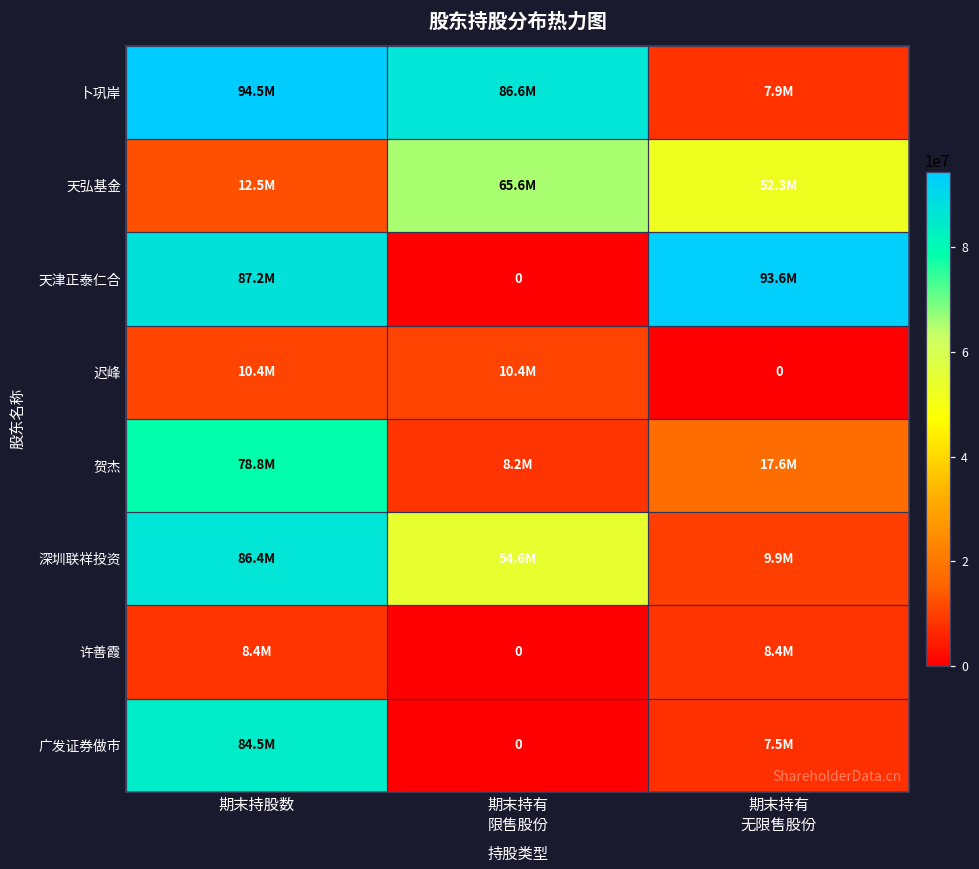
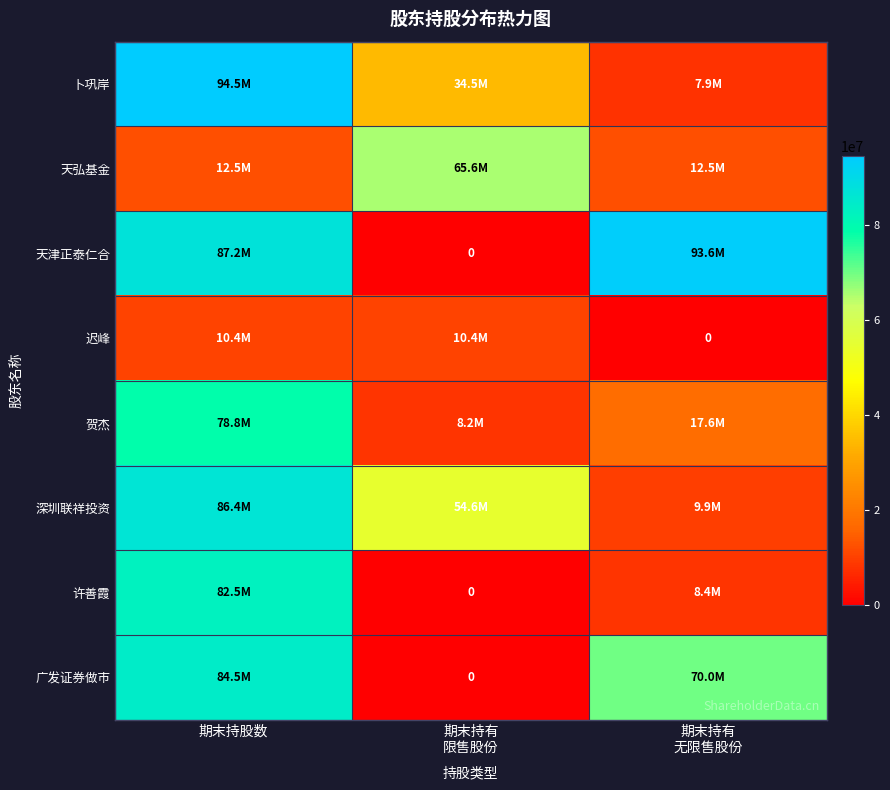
卜巩岸, 期末持有 限售股份: 86.6M -> 34.5M
天弘基金, 期末持有 无限售股份: 52.3M -> 12.5M
许善霞, 期末持股数: 8.4M -> 82.5M
广发证券做市, 期末持有 无限售股份: 7.5M -> 70.0M
